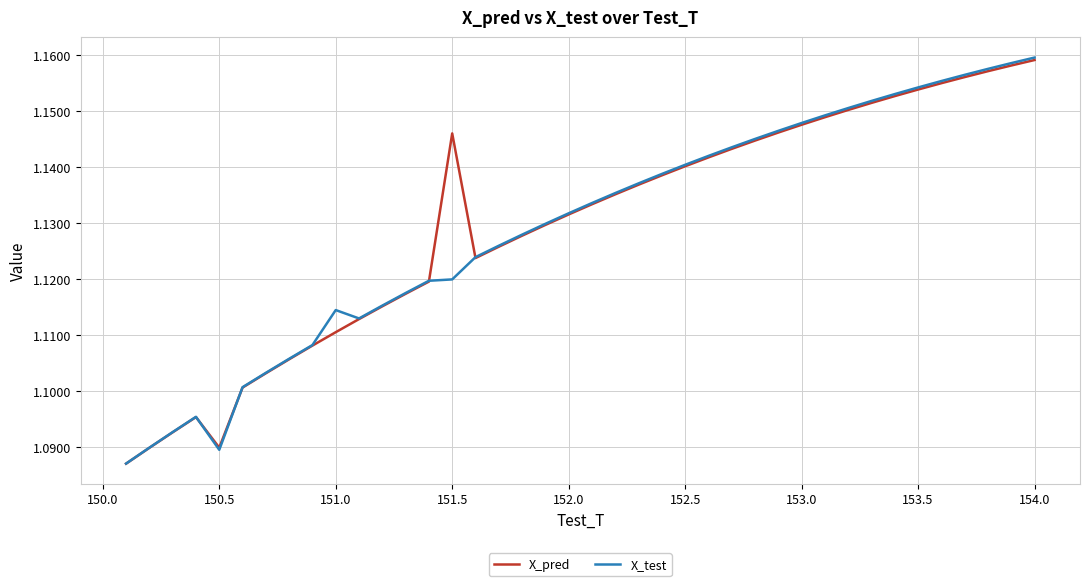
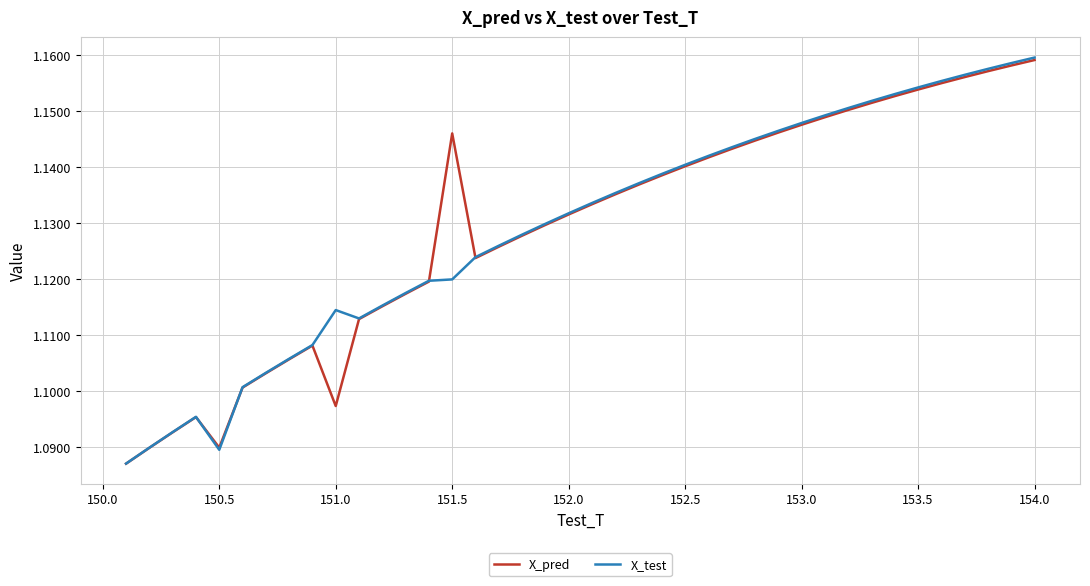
X_pred, 151.0: 1.111 -> 1.097
